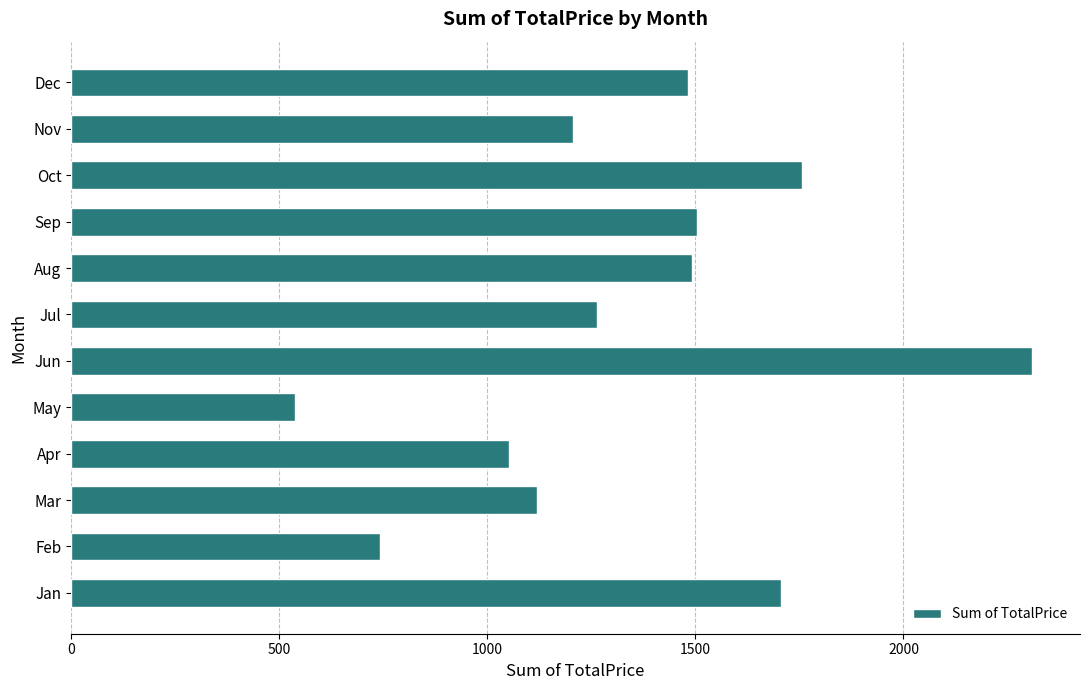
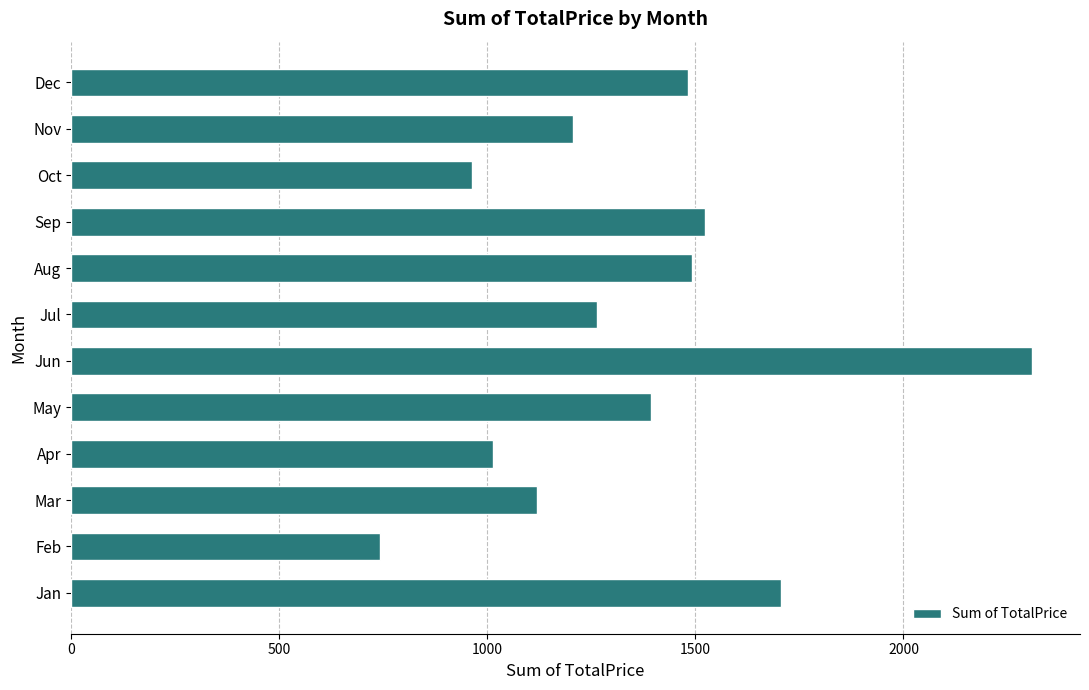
Oct: 1760 -> 960
Sep: 1500 -> 1520
May: 540 -> 1390
Apr: 1050 -> 1010
